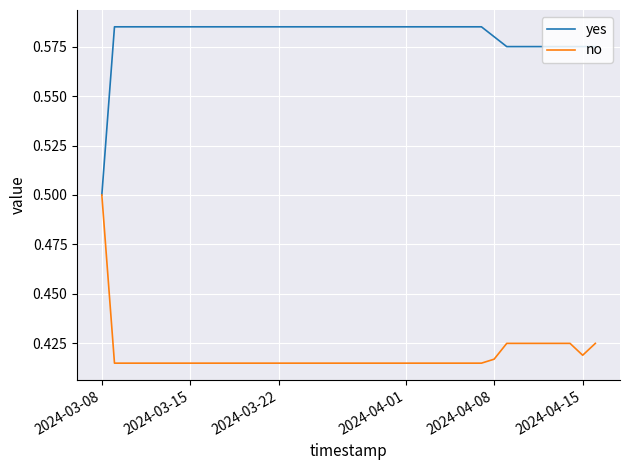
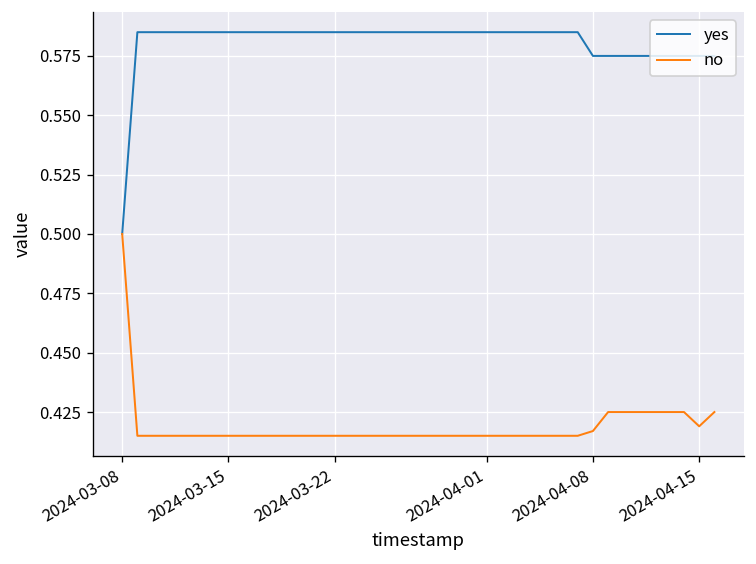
yes, 2024-04-08: 0.580 -> 0.575
